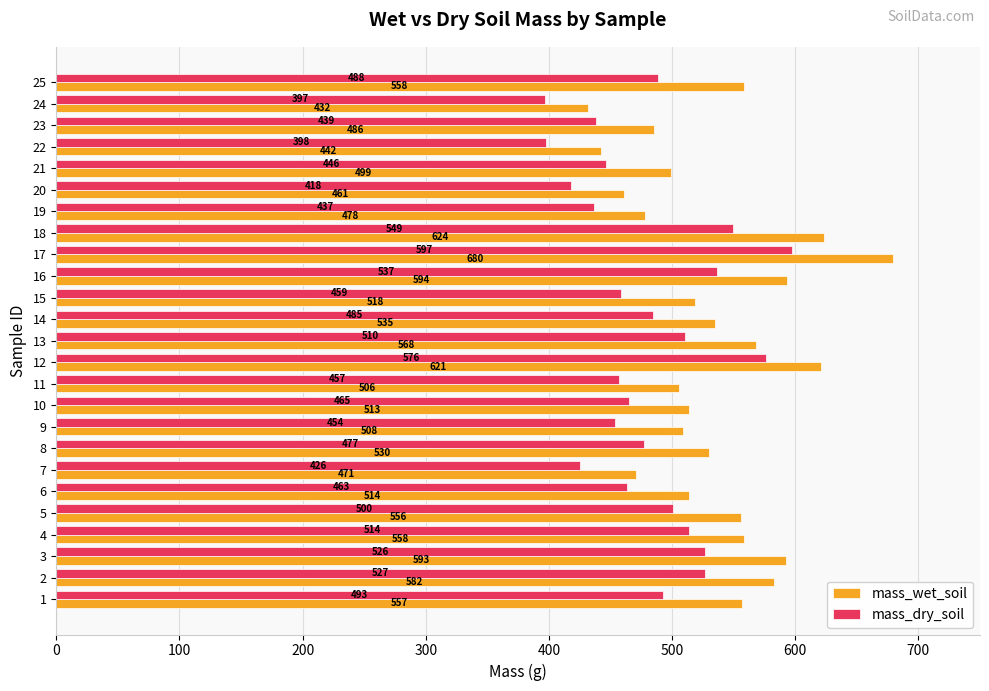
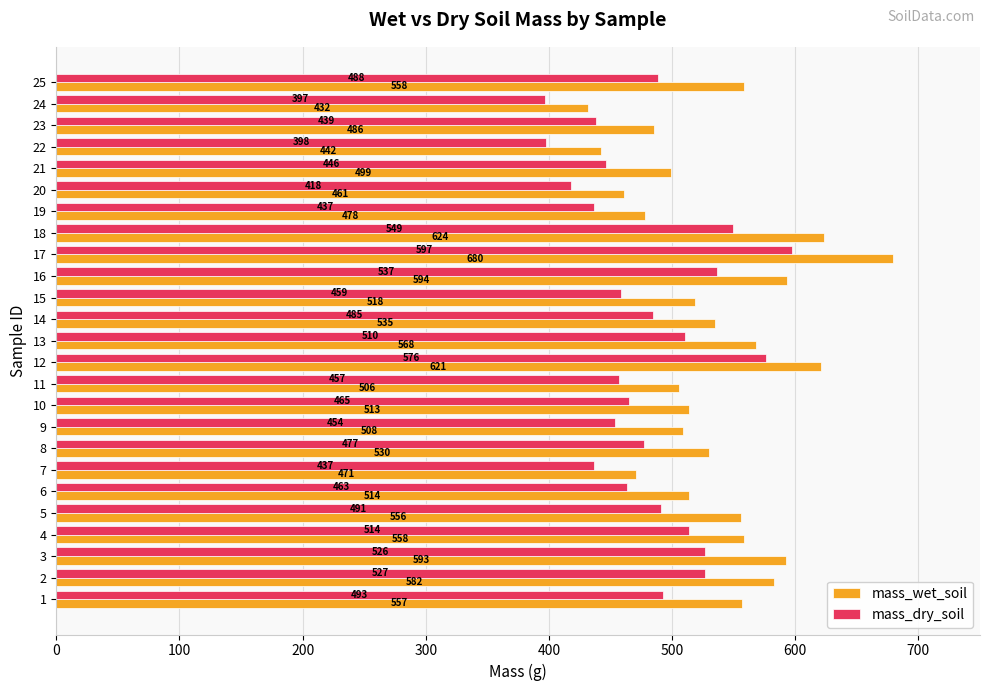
mass_dry_soil, 7: 426 -> 437
mass_dry_soil, 5: 500 -> 491
